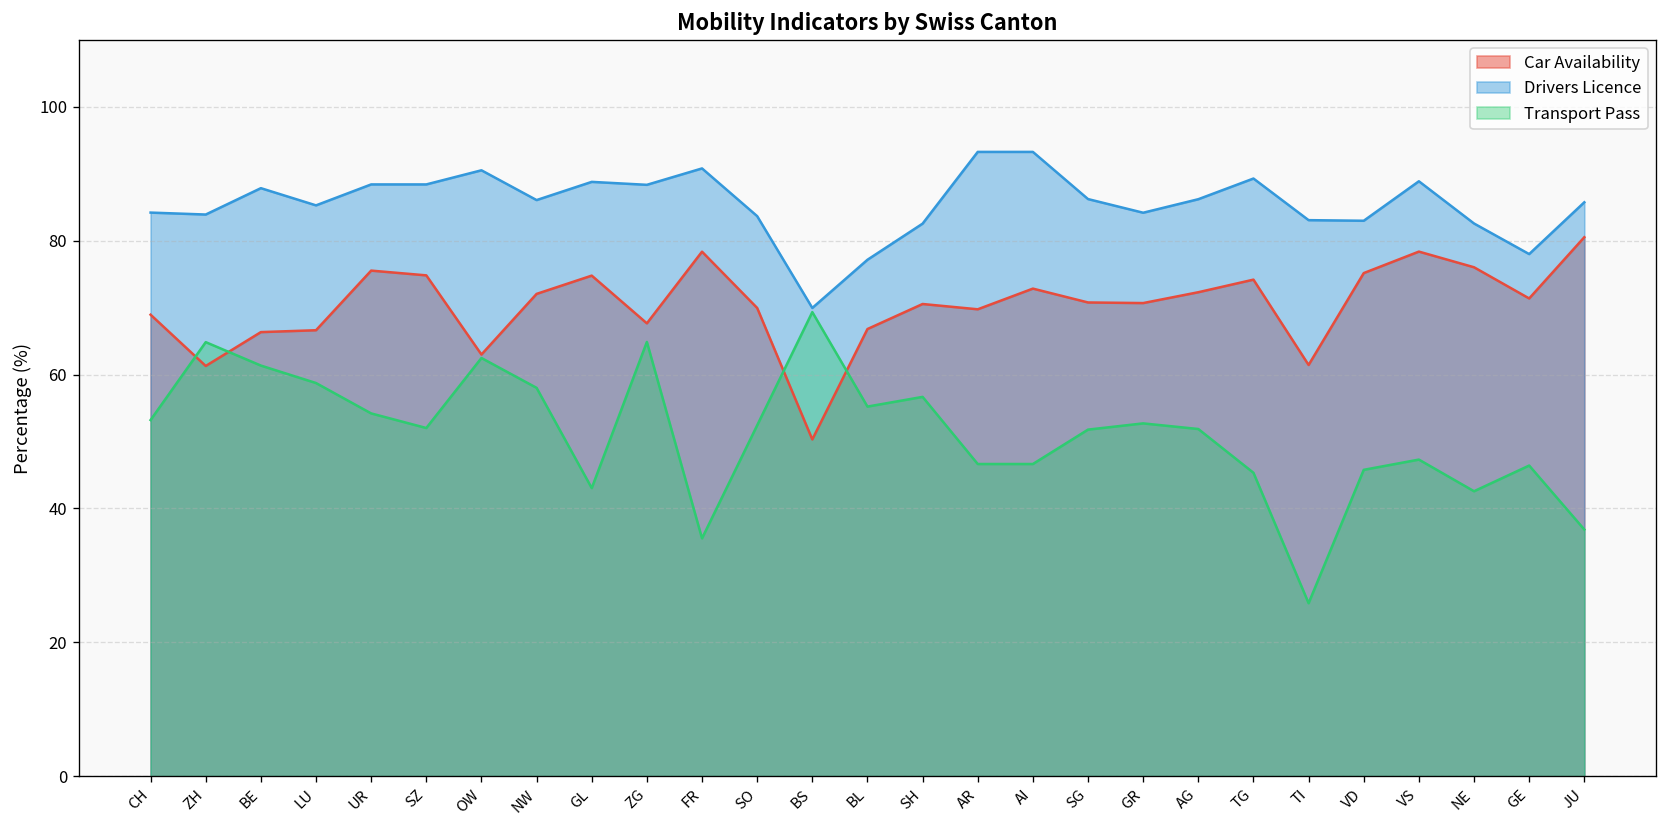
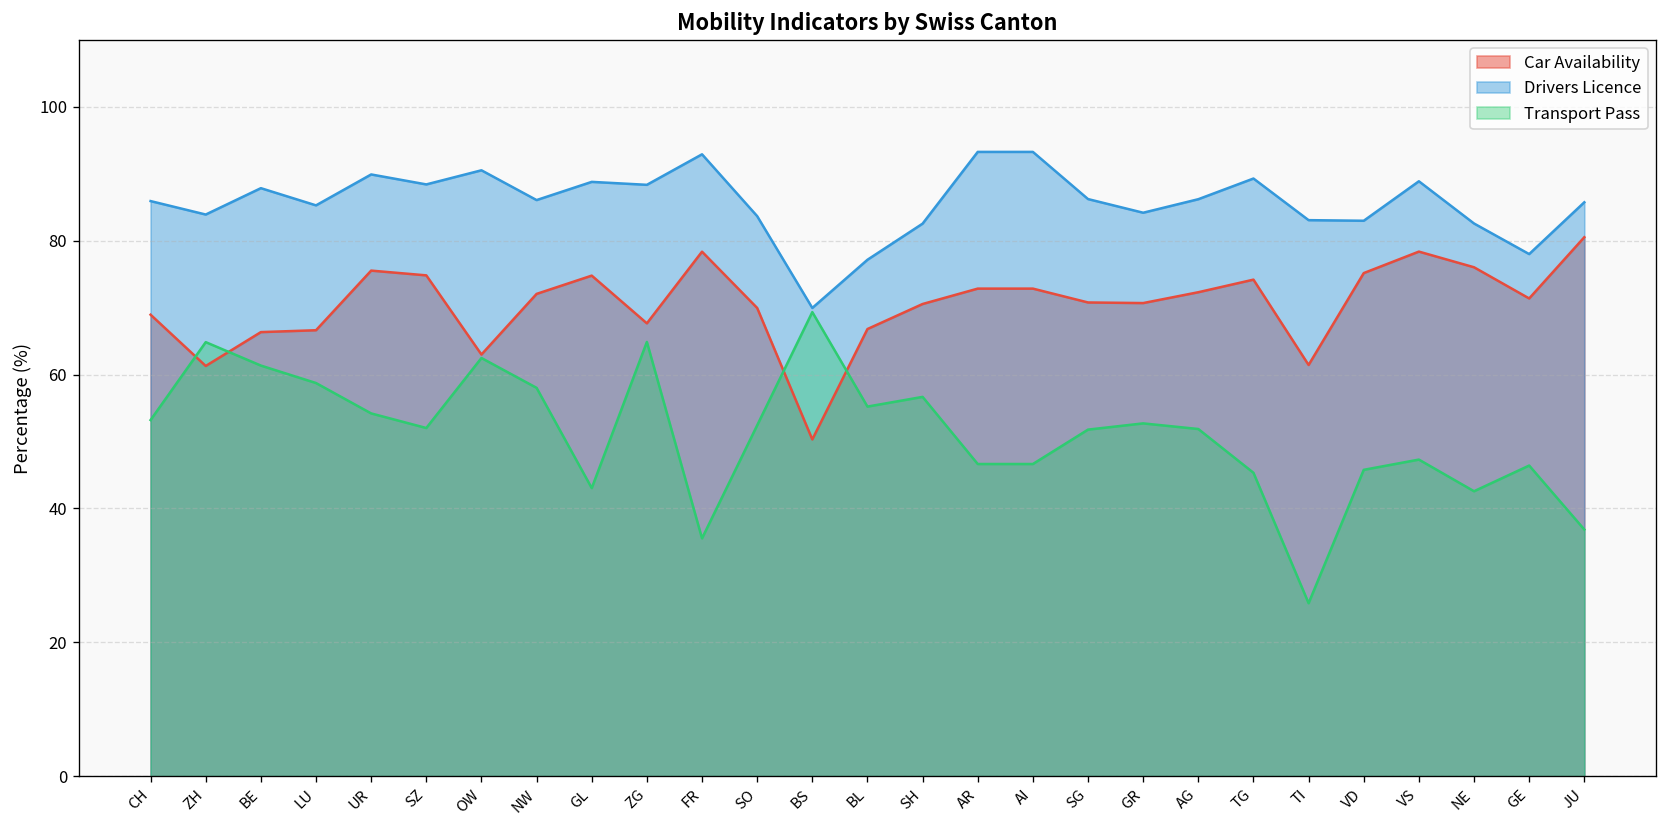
Drivers Licence, CH: 84 -> 86
Drivers Licence, UR: 88 -> 90
Drivers Licence, FR: 91 -> 93
Car Availability, AR: 70 -> 73
